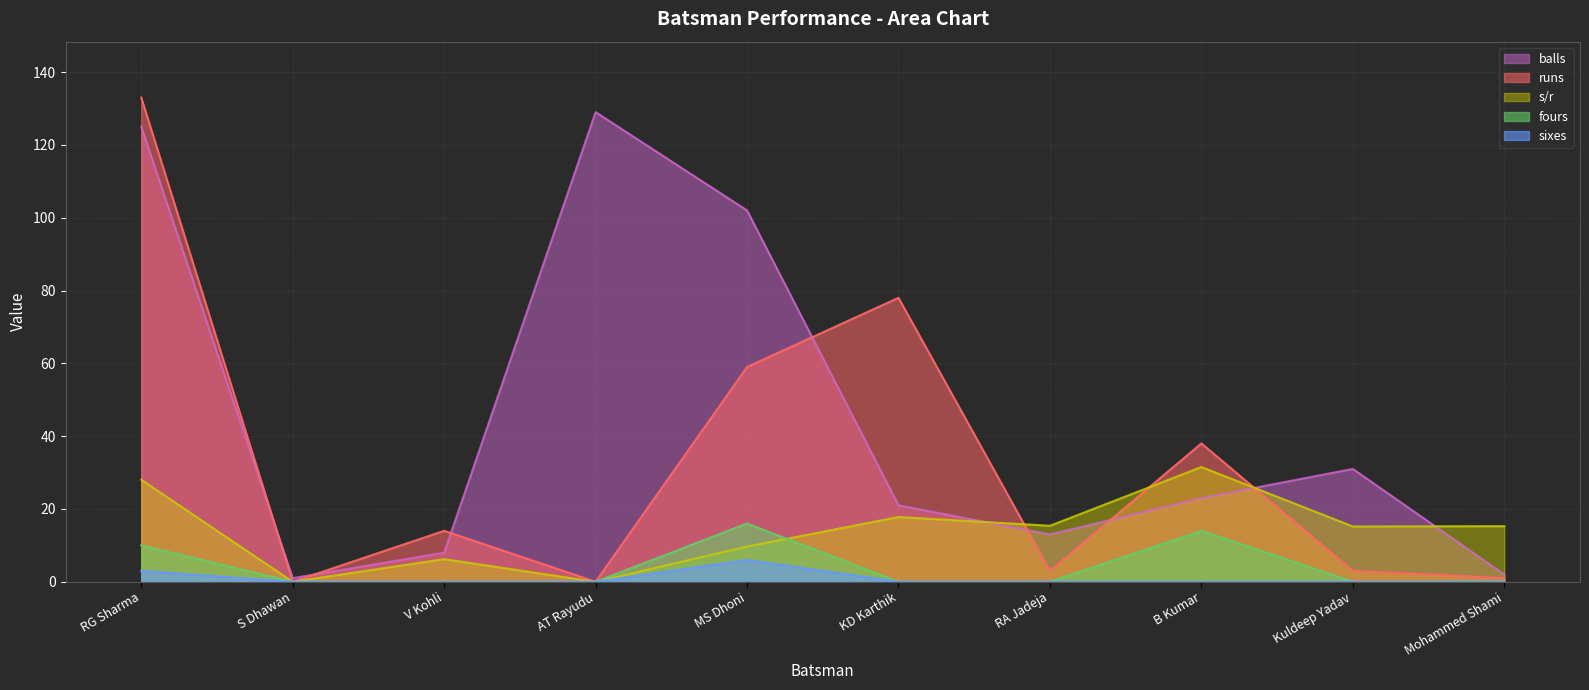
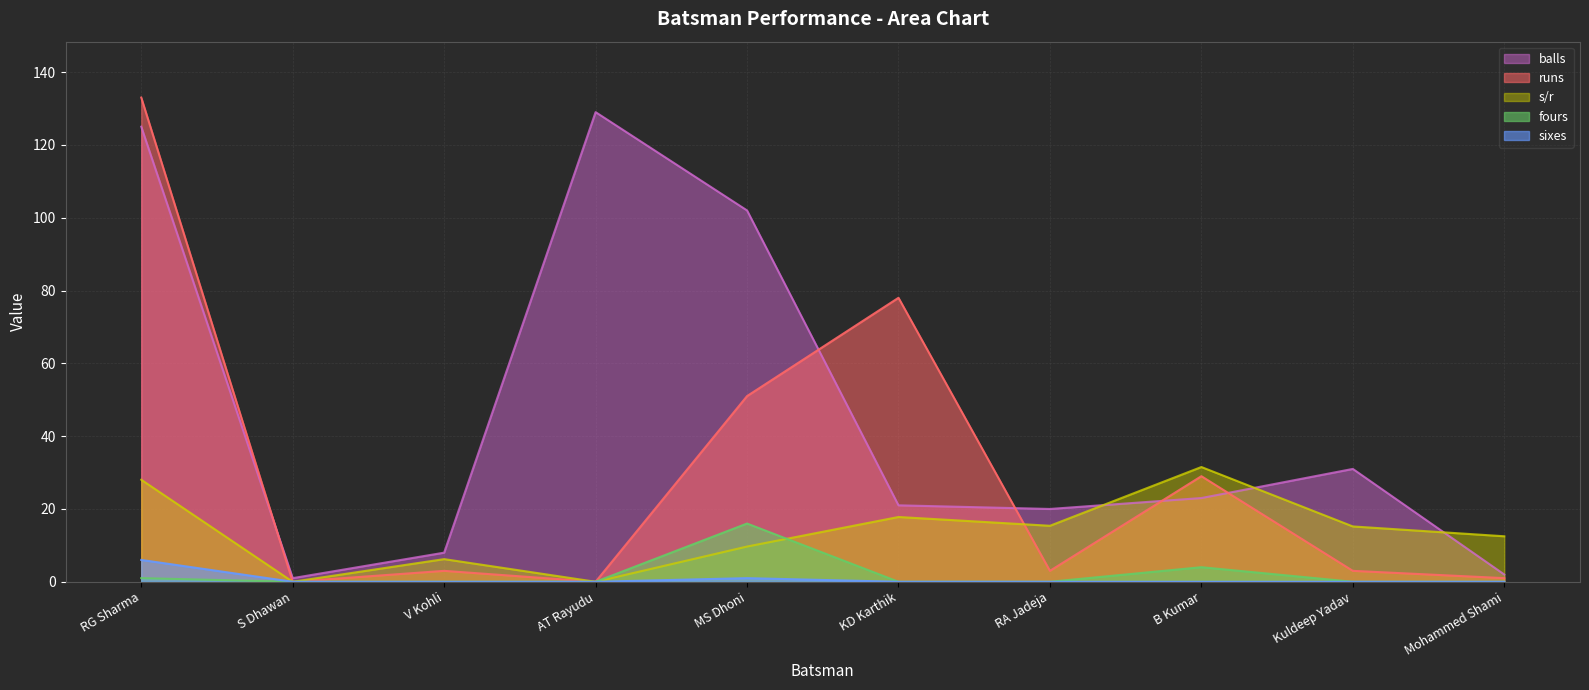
fours, RG Sharma: 10 -> 1
sixes, RG Sharma: 3 -> 6
runs, V Kohli: 14 -> 3
runs, MS Dhoni: 59 -> 51
sixes, MS Dhoni: 6 -> 1
balls, RA Jadeja: 13 -> 20
runs, B Kumar: 38 -> 29
fours, B Kumar: 14 -> 4
s/r, Mohammed Shami: 15 -> 13
